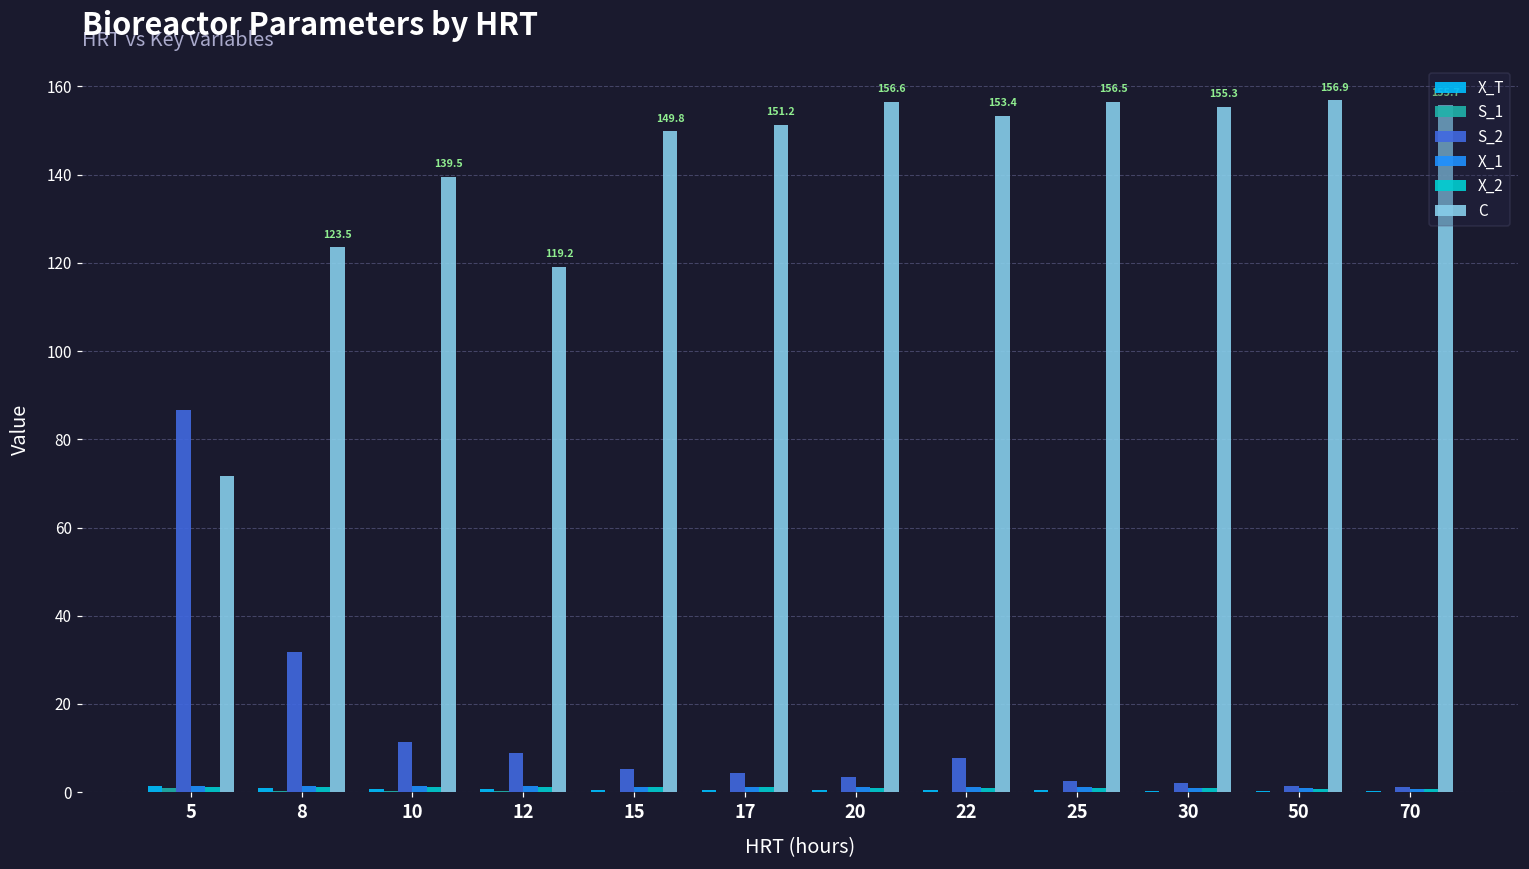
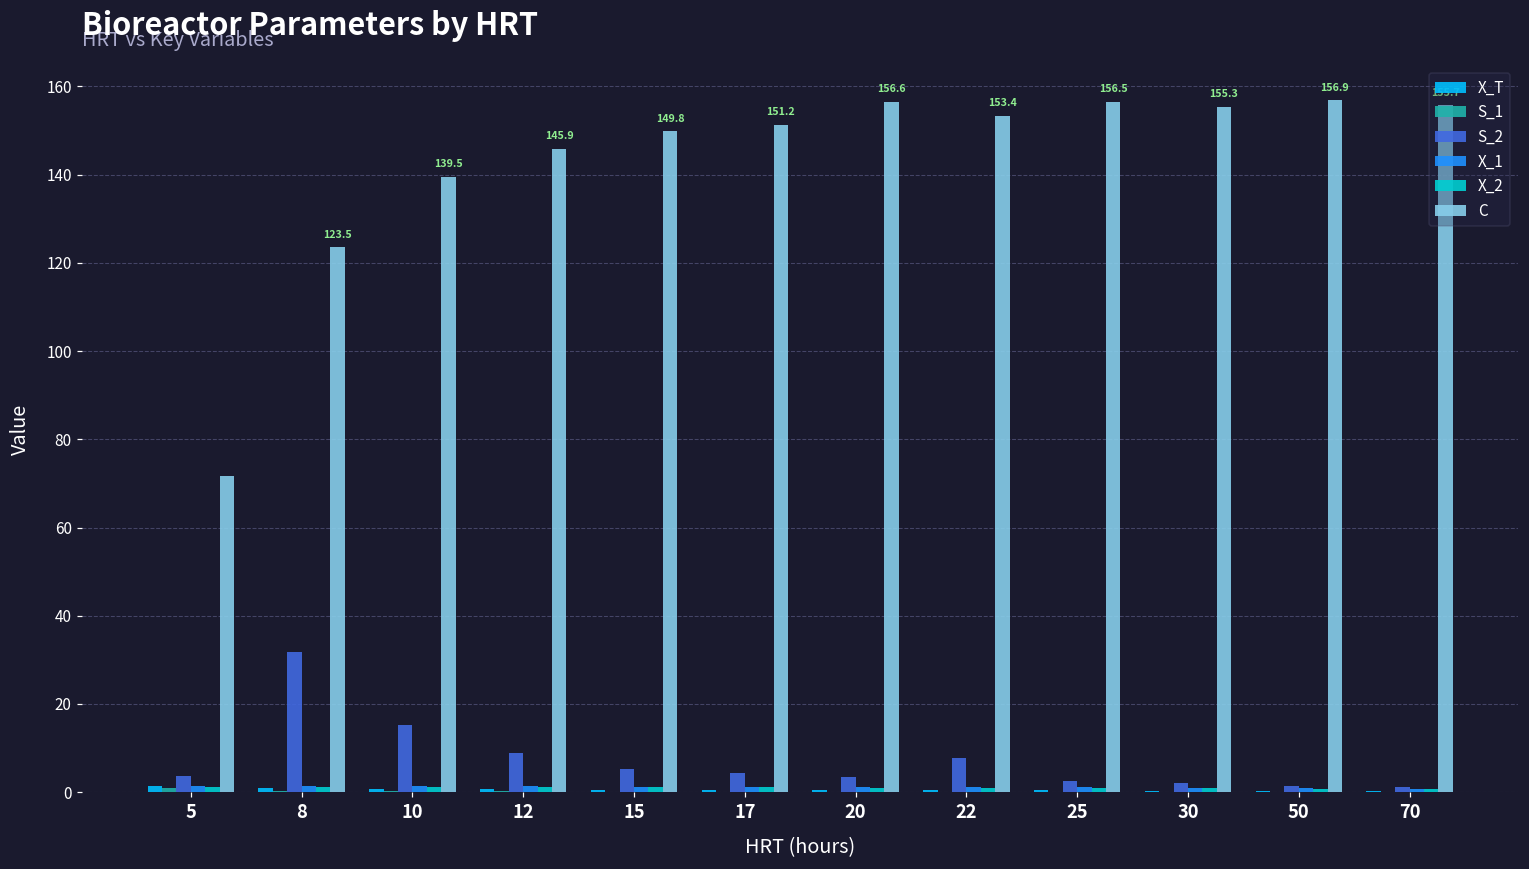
S_2, 5: 87 -> 4
S_2, 10: 11 -> 15
C, 12: 119.2 -> 145.9
